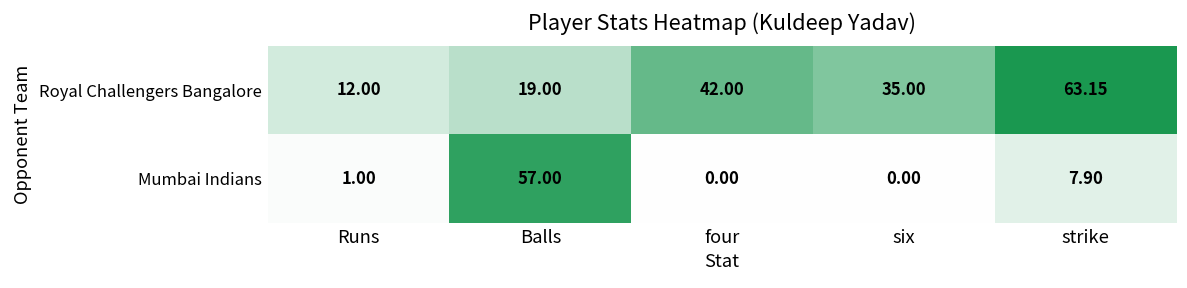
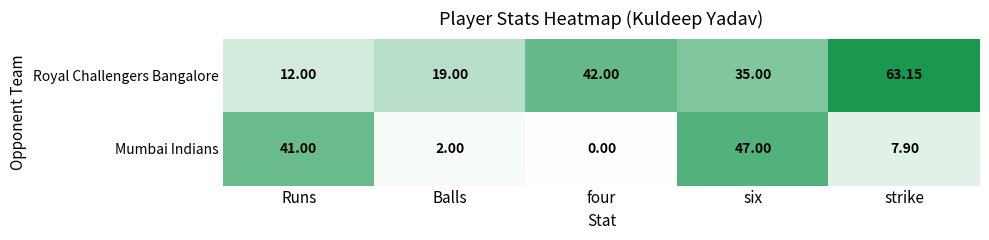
Mumbai Indians, Runs: 1.00 -> 41.00
Mumbai Indians, Balls: 57.00 -> 2.00
Mumbai Indians, six: 0.00 -> 47.00
